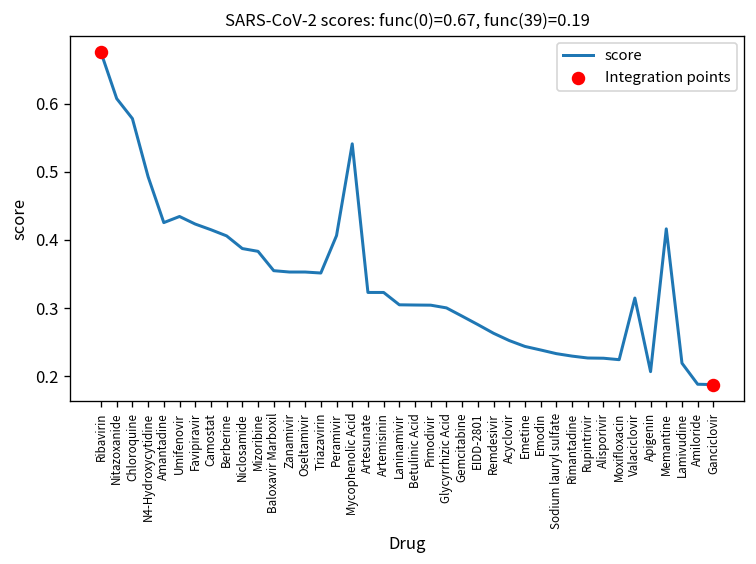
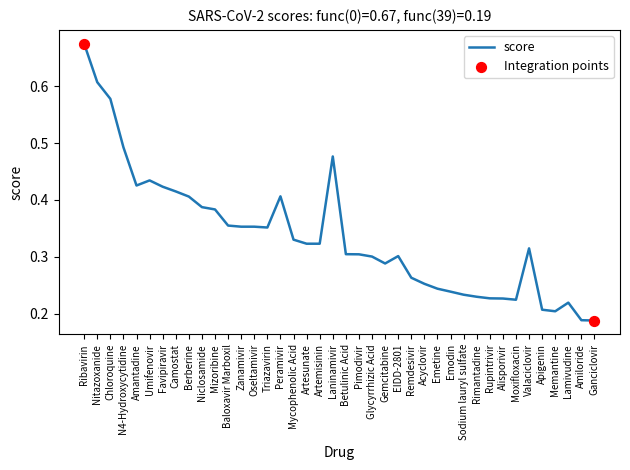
score, Mycophenolic Acid: 0.54 -> 0.33
score, Laninamivir: 0.30 -> 0.48
score, EIDD-2801: 0.28 -> 0.30
score, Memantine: 0.42 -> 0.20
